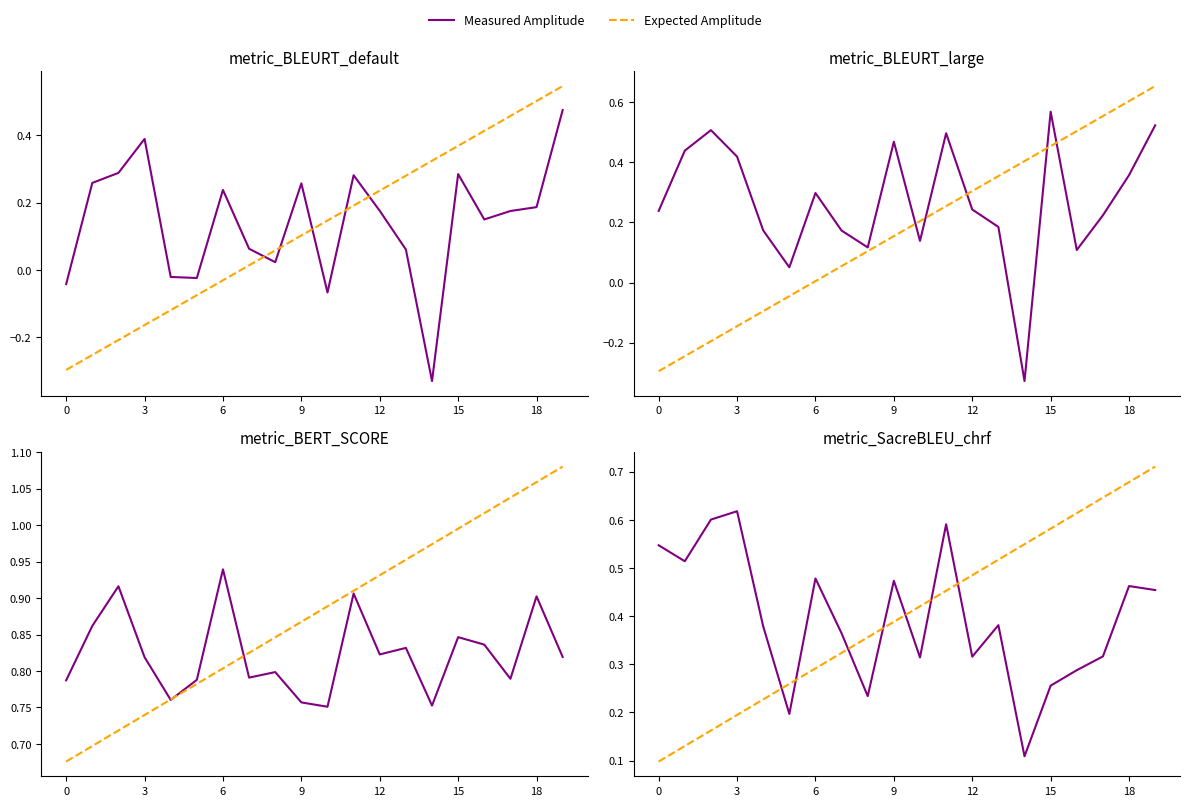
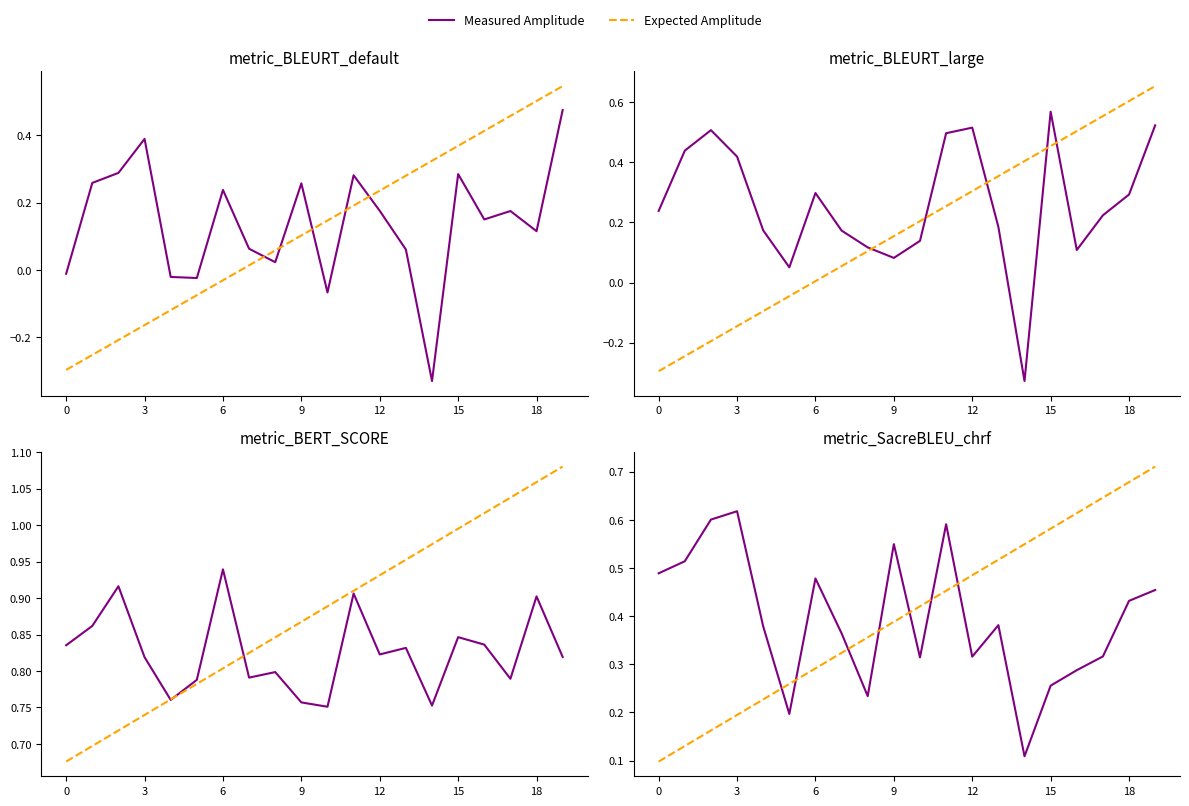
metric_BLEURT_default, Measured Amplitude, 0: -0.04 -> -0.01
metric_BLEURT_default, Measured Amplitude, 18: 0.19 -> 0.11
metric_BLEURT_large, Measured Amplitude, 9: 0.47 -> 0.08
metric_BLEURT_large, Measured Amplitude, 12: 0.24 -> 0.51
metric_BLEURT_large, Measured Amplitude, 18: 0.36 -> 0.29
metric_BERT_SCORE, Measured Amplitude, 0: 0.79 -> 0.84
metric_SacreBLEU_chrf, Measured Amplitude, 0: 0.55 -> 0.49
metric_SacreBLEU_chrf, Measured Amplitude, 9: 0.47 -> 0.55
metric_SacreBLEU_chrf, Measured Amplitude, 18: 0.46 -> 0.43
